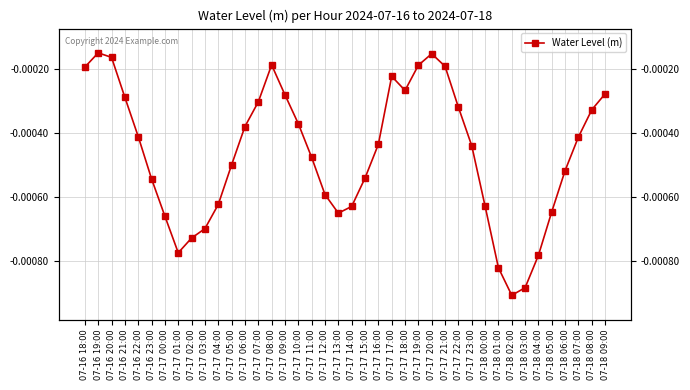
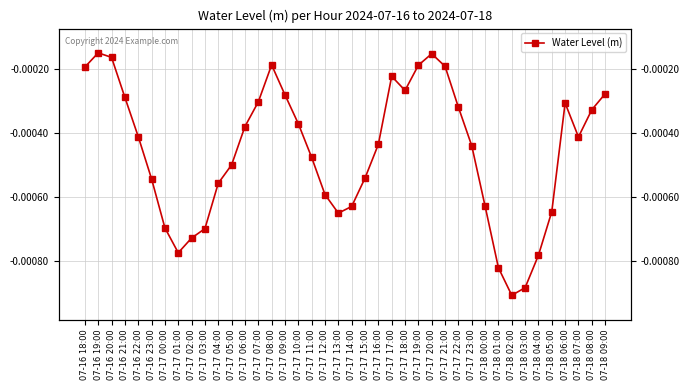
07-17 00:00: -0.00066 -> -0.00070
07-17 04:00: -0.00062 -> -0.00056
07-18 06:00: -0.00052 -> -0.00031
